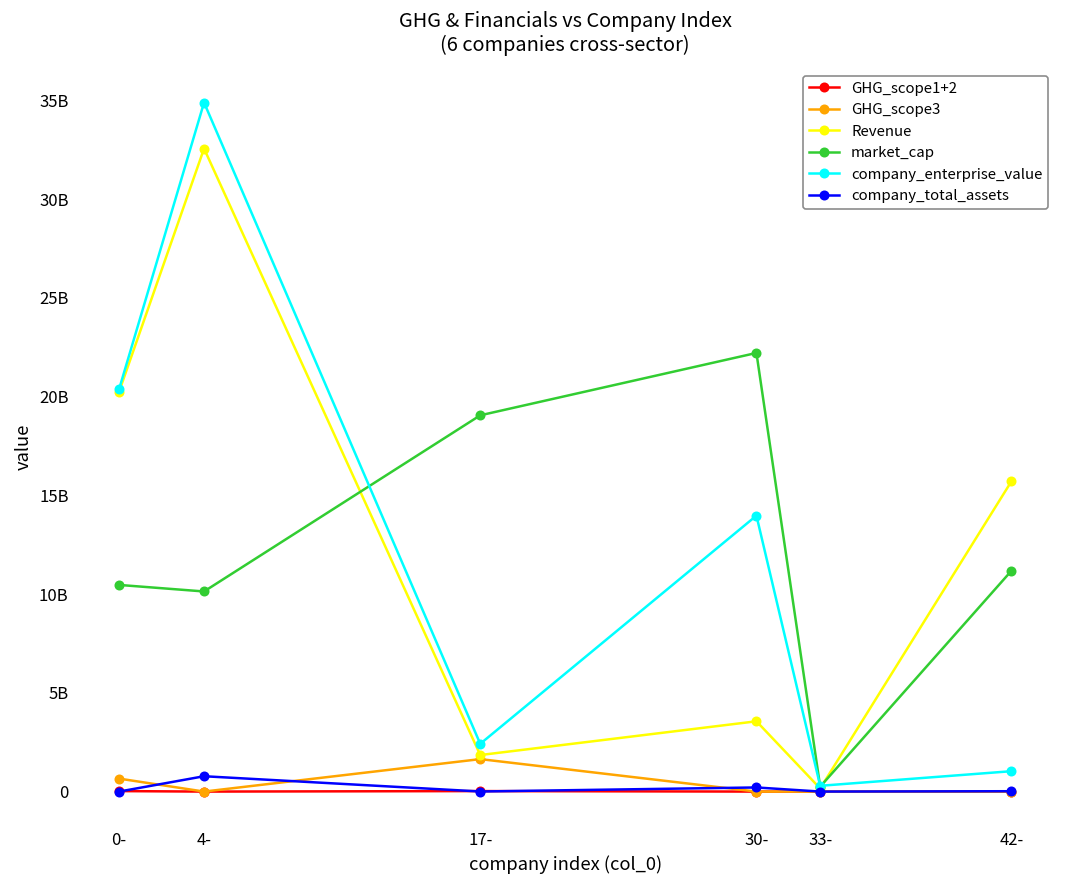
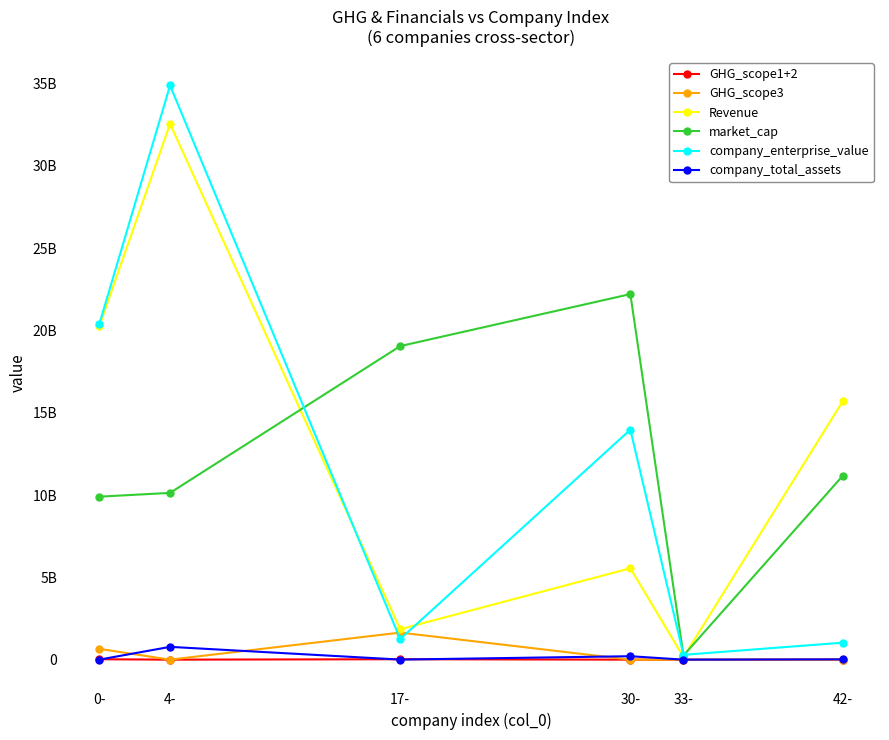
market_cap, 0-: 10500000000 -> 9900000000
company_enterprise_value, 17-: 2400000000 -> 1300000000
Revenue, 30-: 3600000000 -> 5600000000
